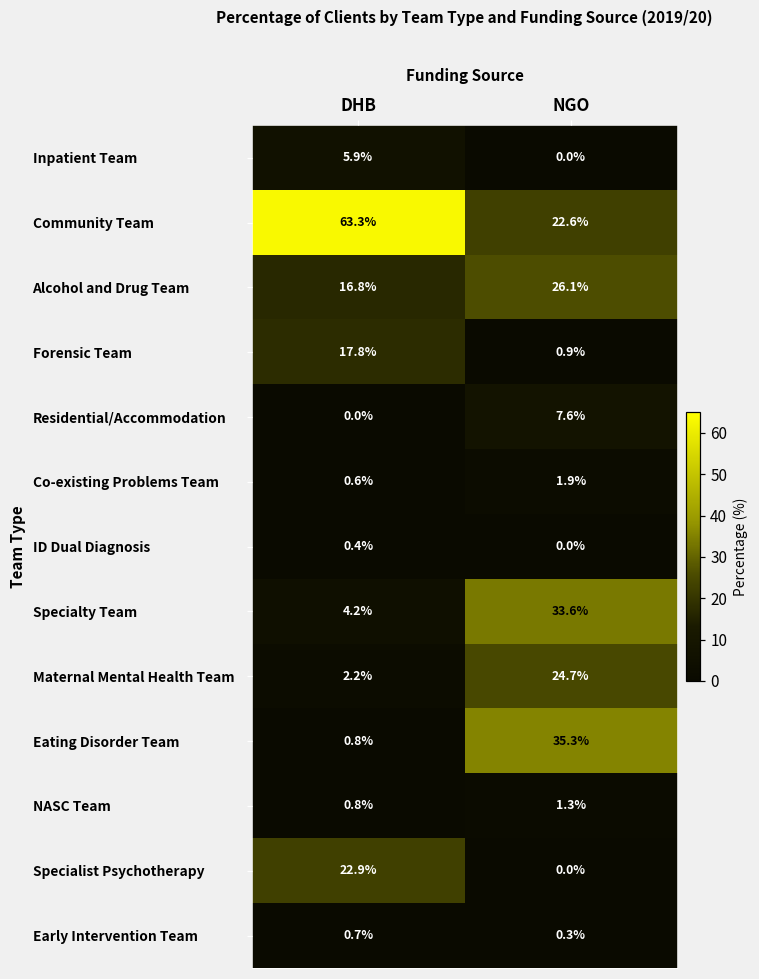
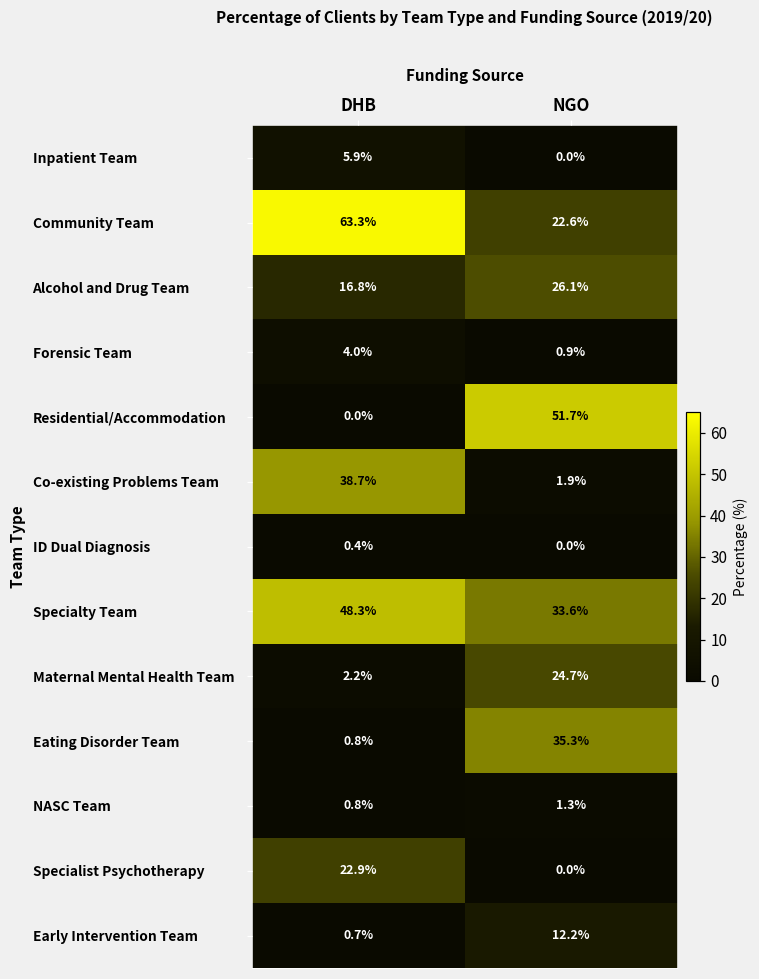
Forensic Team, DHB: 17.8% -> 4.0%
Residential/Accommodation, NGO: 7.6% -> 51.7%
Co-existing Problems Team, DHB: 0.6% -> 38.7%
Specialty Team, DHB: 4.2% -> 48.3%
Early Intervention Team, NGO: 0.3% -> 12.2%
